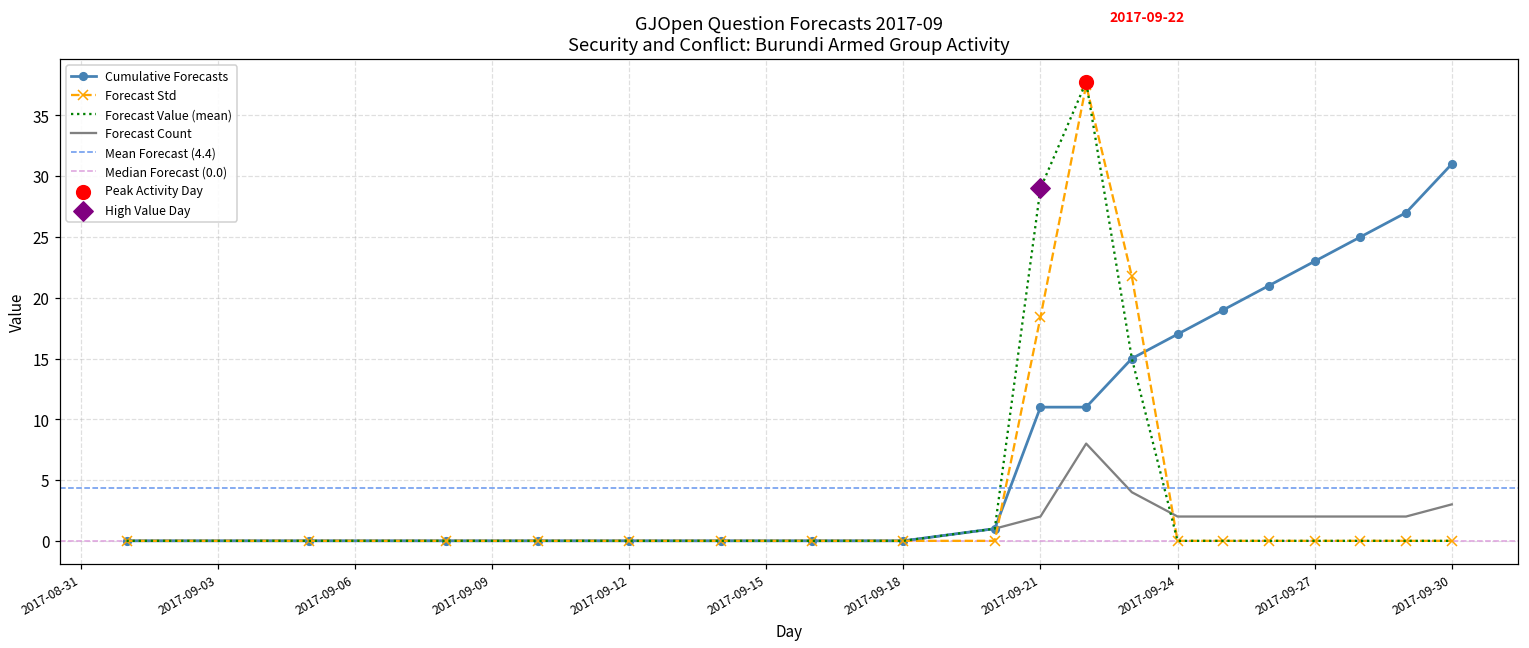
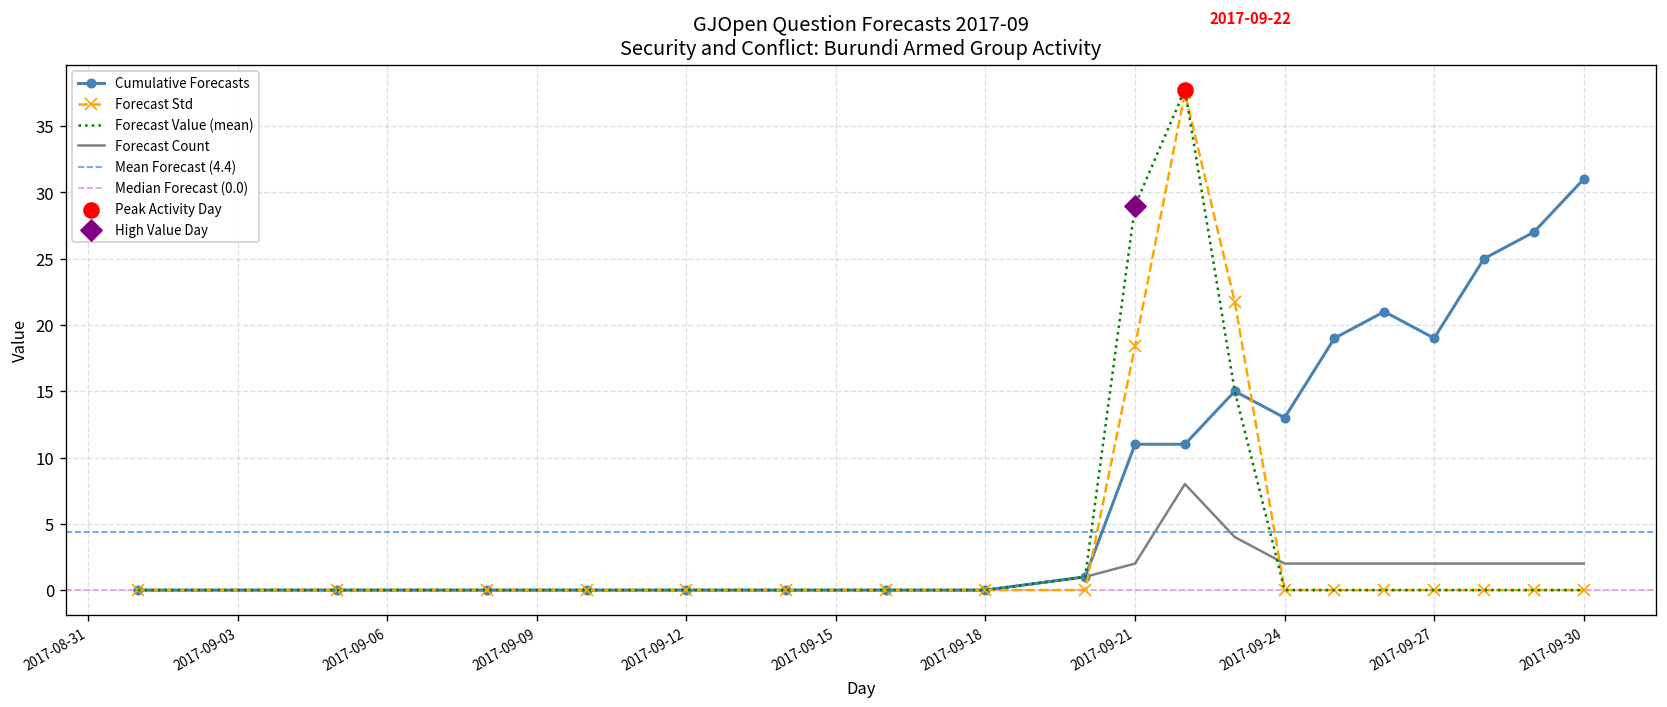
Cumulative Forecasts, 2017-09-24: 17 -> 13
Cumulative Forecasts, 2017-09-27: 23 -> 19
Forecast Count, 2017-09-30: 3 -> 2
